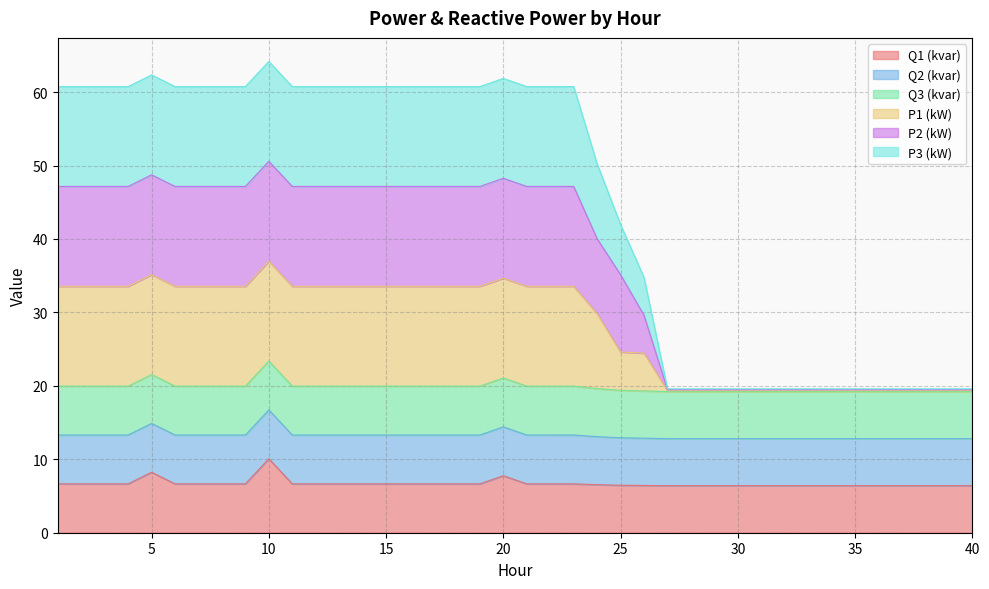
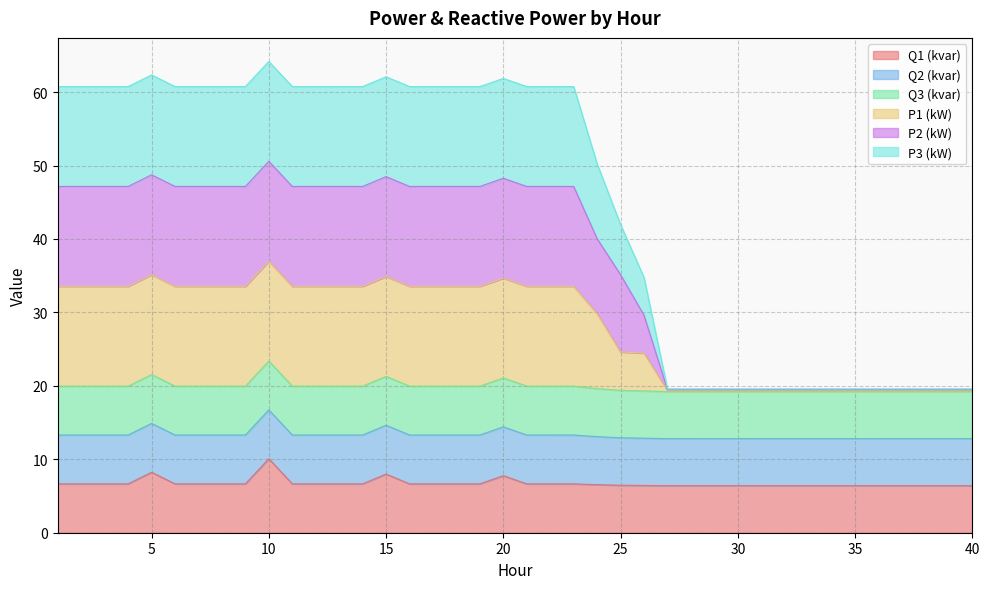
Q1 (kvar), 15: 7 -> 8
